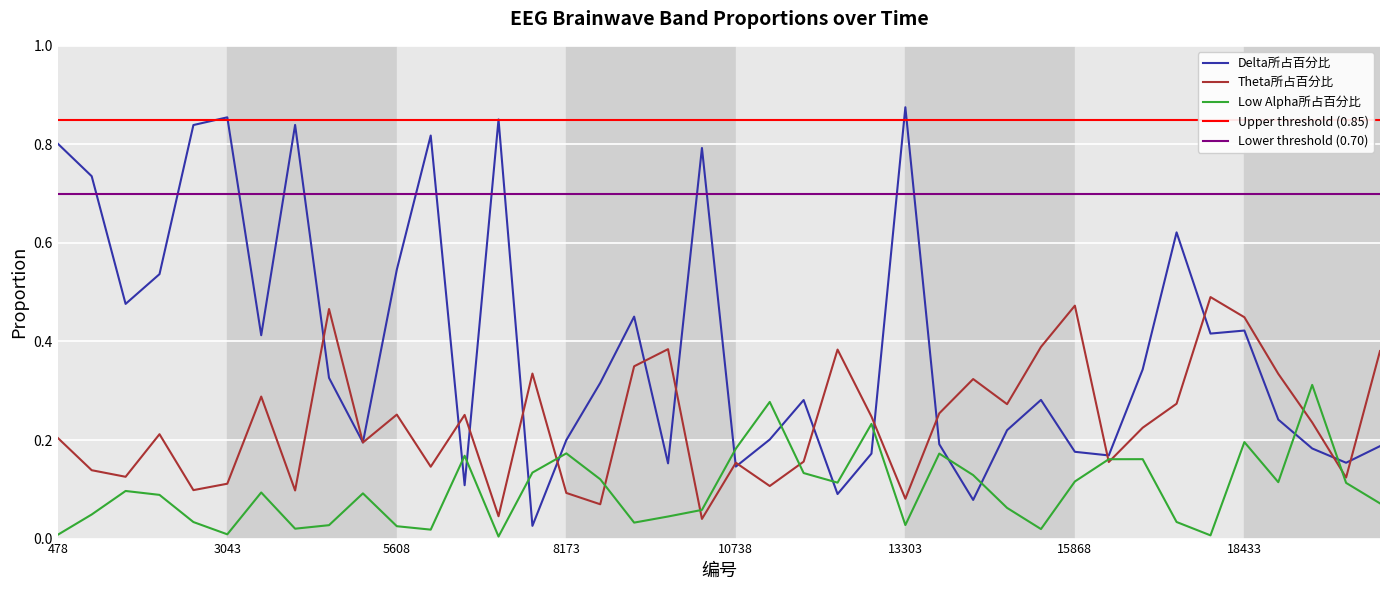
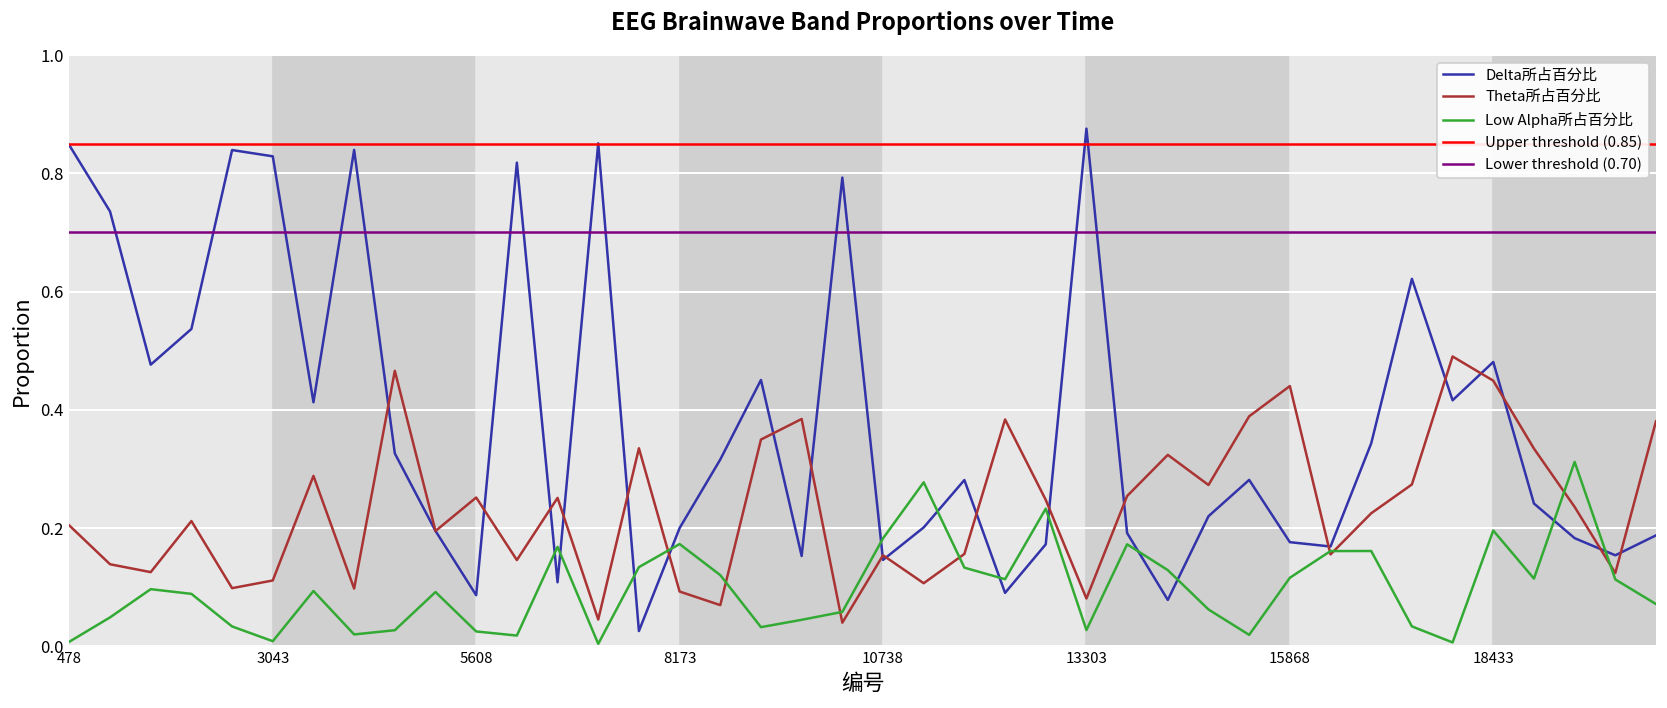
Delta所占百分比, 478: 0.80 -> 0.85
Delta所占百分比, 3043: 0.85 -> 0.83
Delta所占百分比, 5608: 0.55 -> 0.09
Theta所占百分比, 15868: 0.47 -> 0.44
Delta所占百分比, 18433: 0.42 -> 0.48
